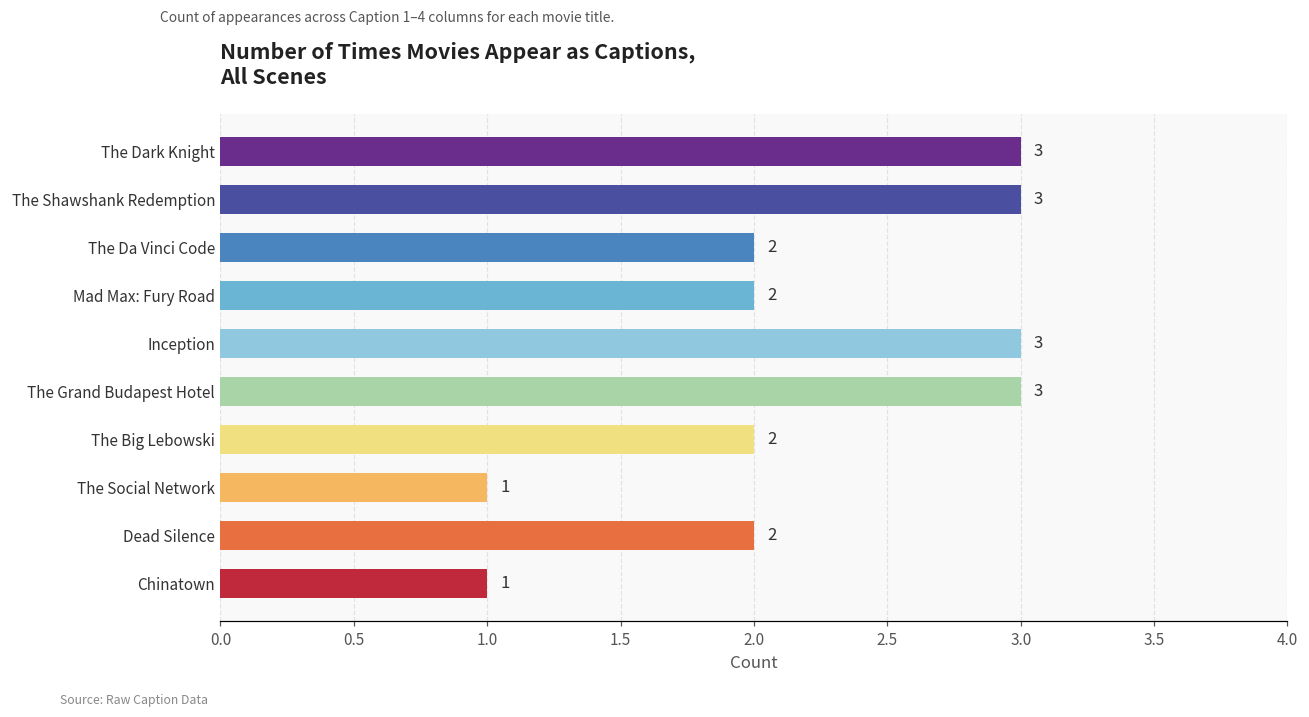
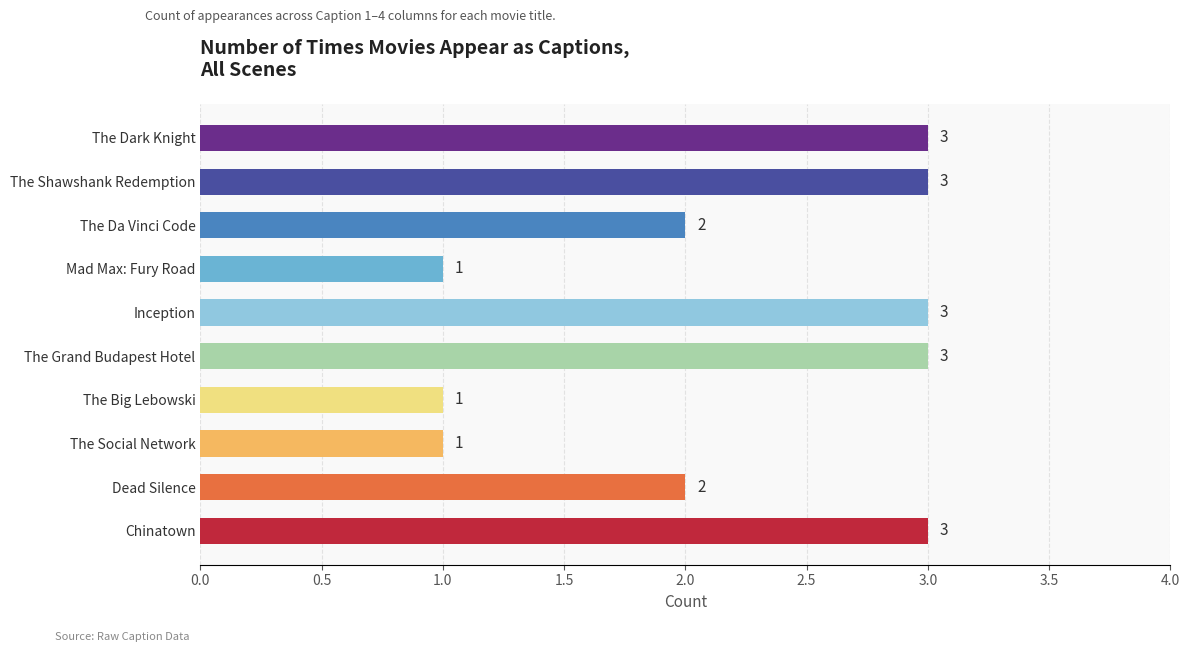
Mad Max: Fury Road: 2 -> 1
The Big Lebowski: 2 -> 1
Chinatown: 1 -> 3
